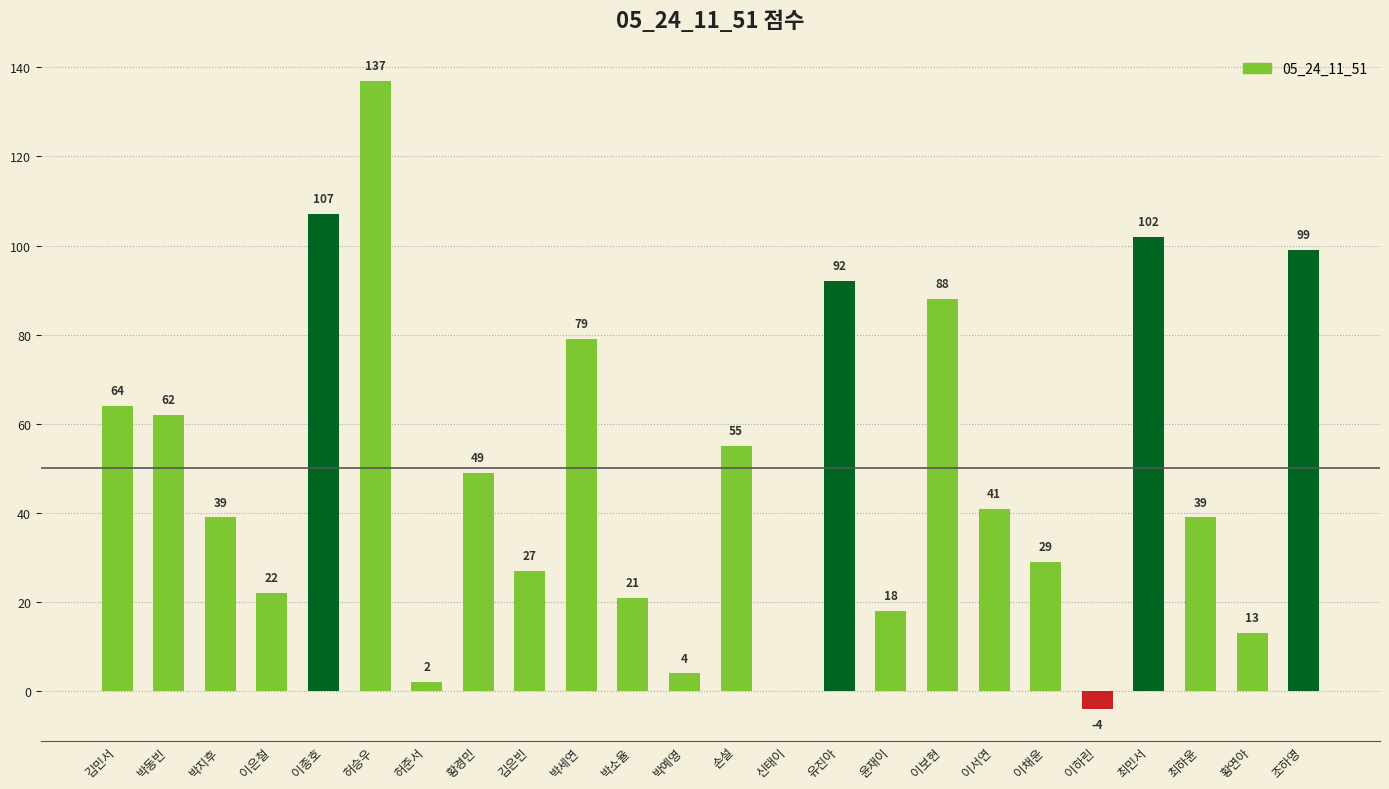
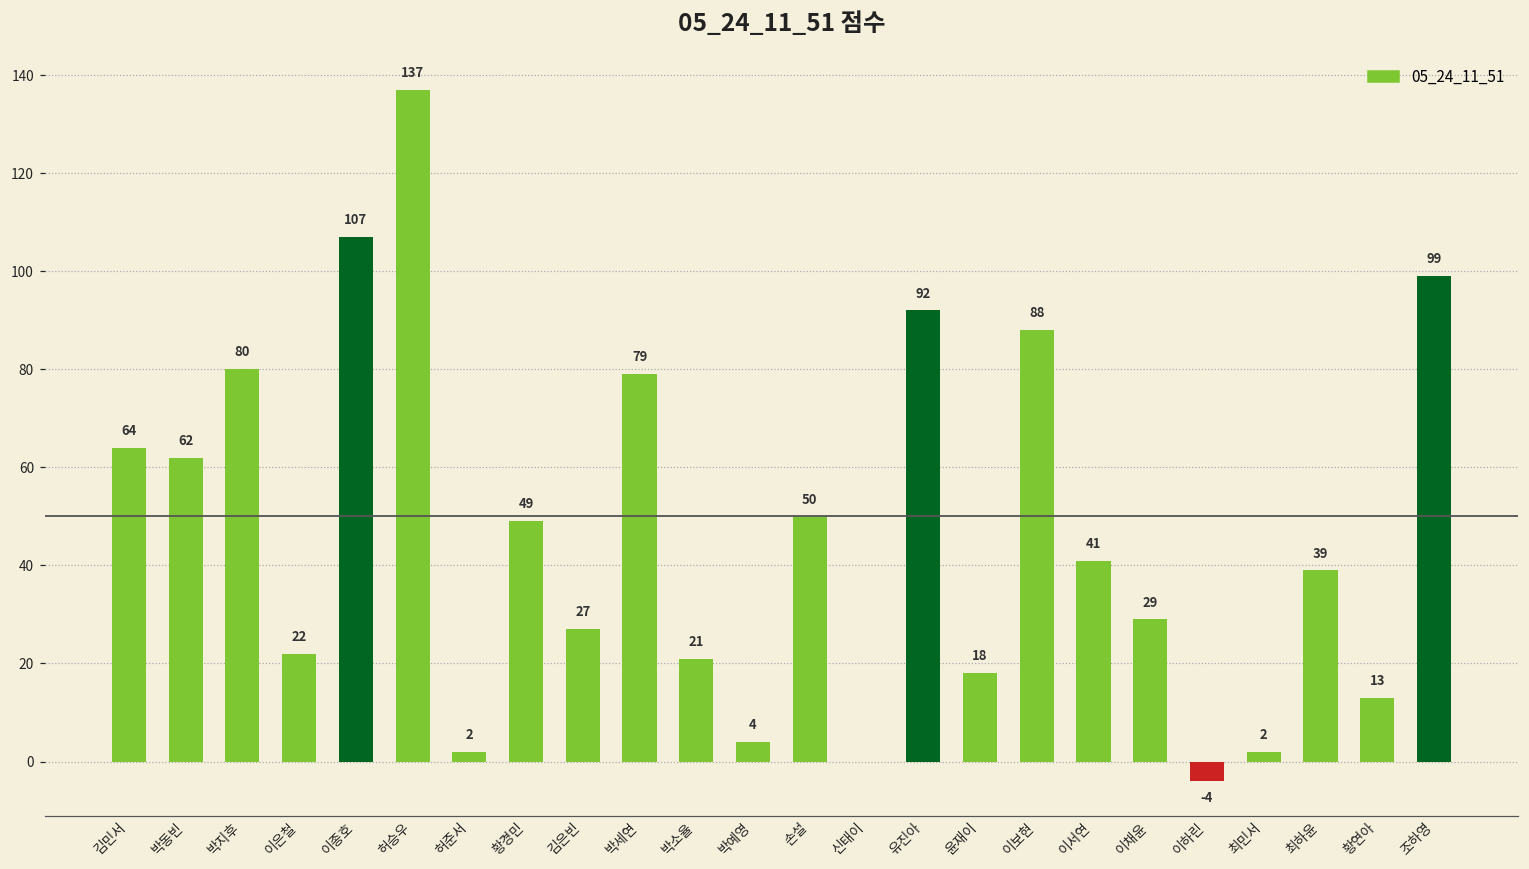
박지후: 39 -> 80
손설: 55 -> 50
최민서: 102 -> 2
